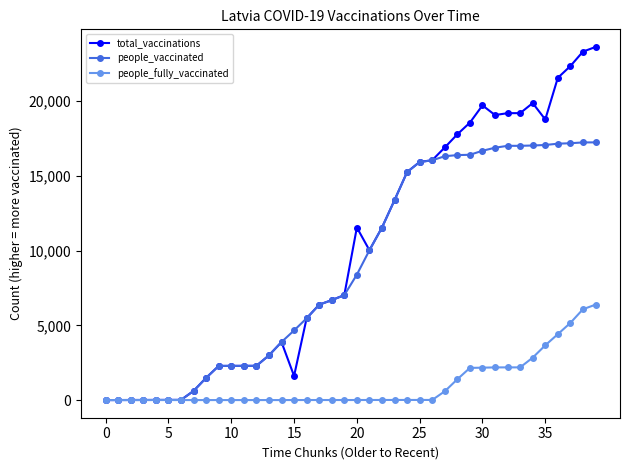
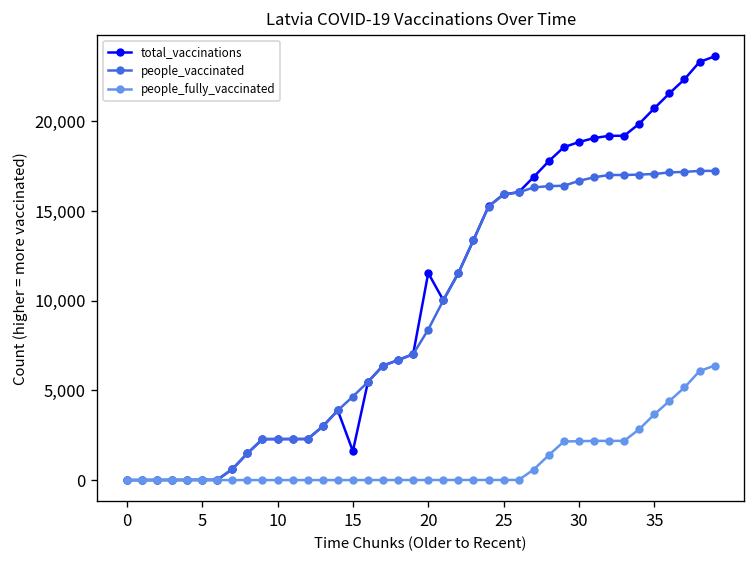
total_vaccinations, 30: 19,700 -> 18,800
total_vaccinations, 35: 18,800 -> 20,700
